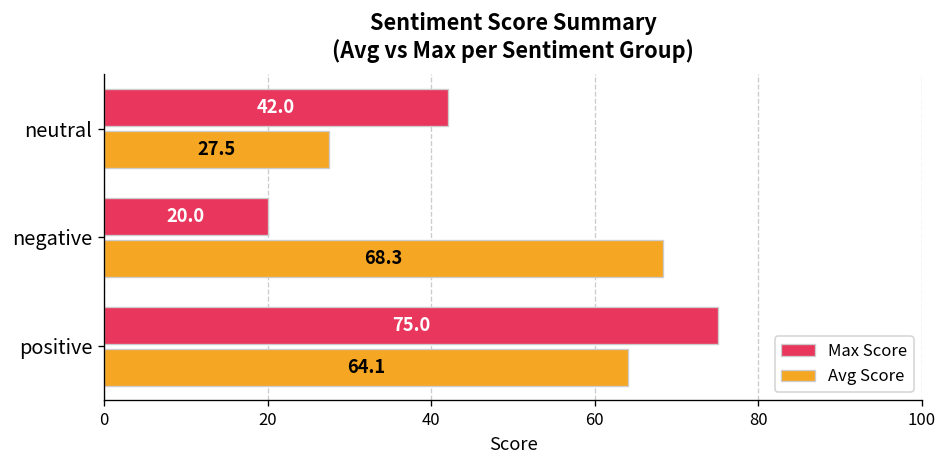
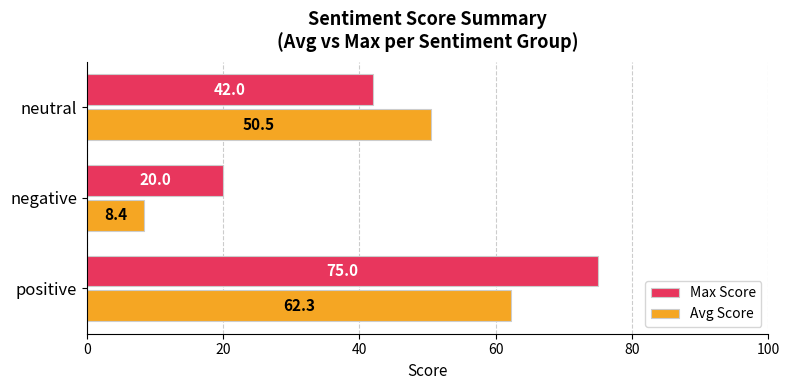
Avg Score, neutral: 27.5 -> 50.5
Avg Score, negative: 68.3 -> 8.4
Avg Score, positive: 64.1 -> 62.3
